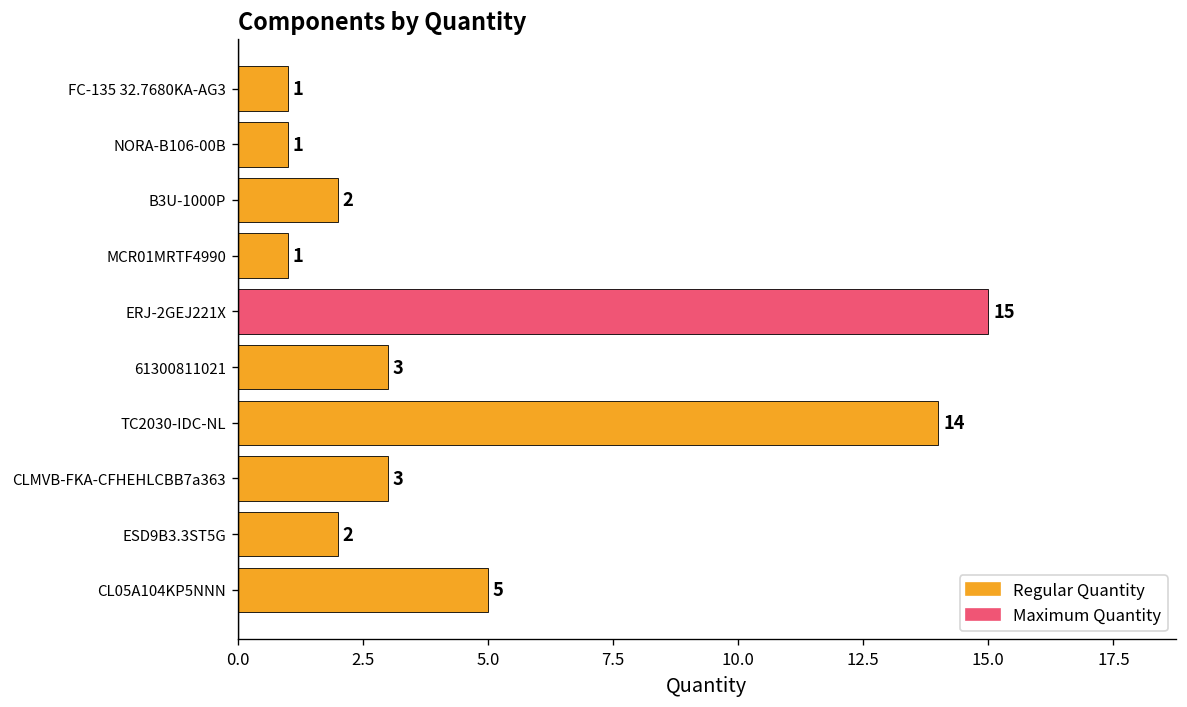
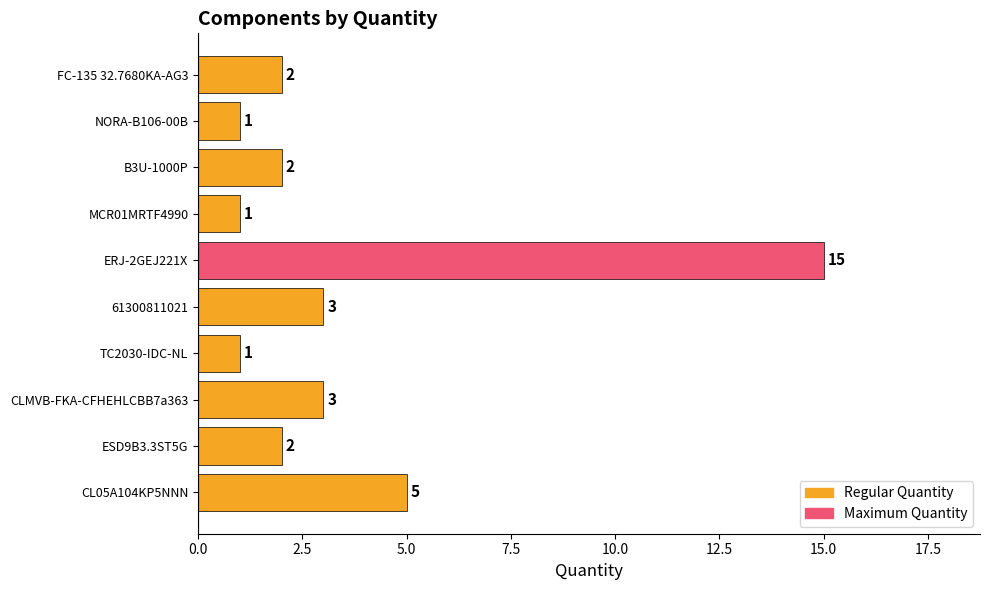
FC-135 32.7680KA-AG3: 1 -> 2
TC2030-IDC-NL: 14 -> 1
